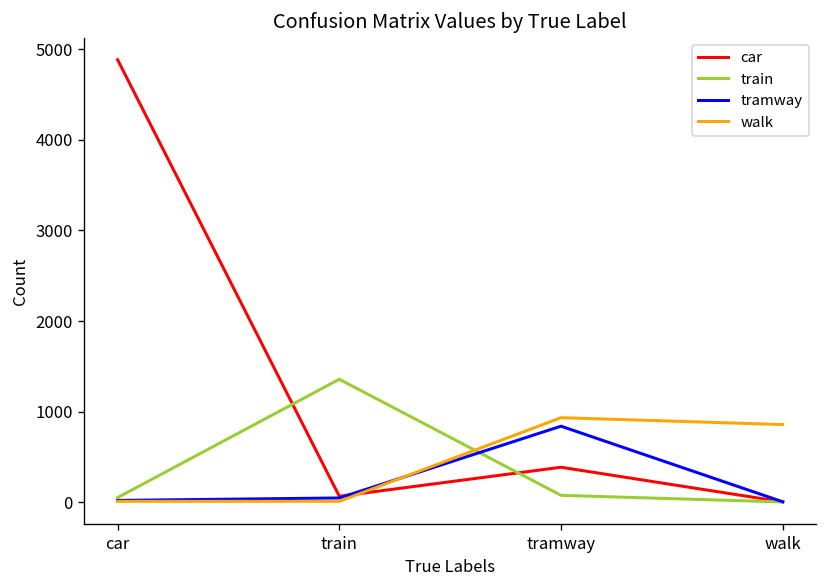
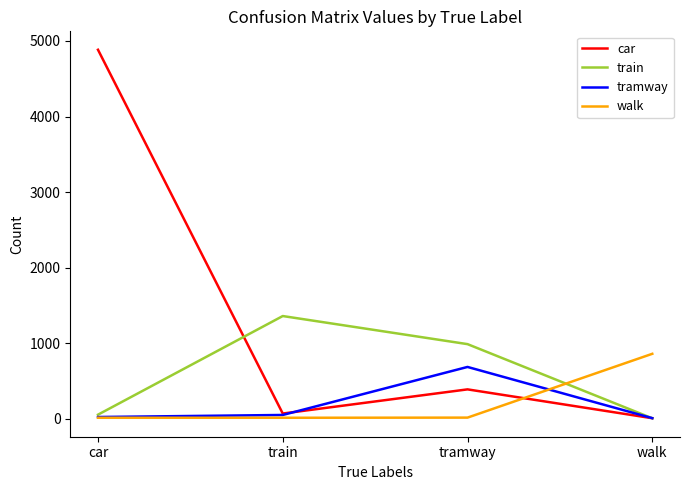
train, tramway: 100 -> 1000
tramway, tramway: 800 -> 700
walk, tramway: 900 -> 0
